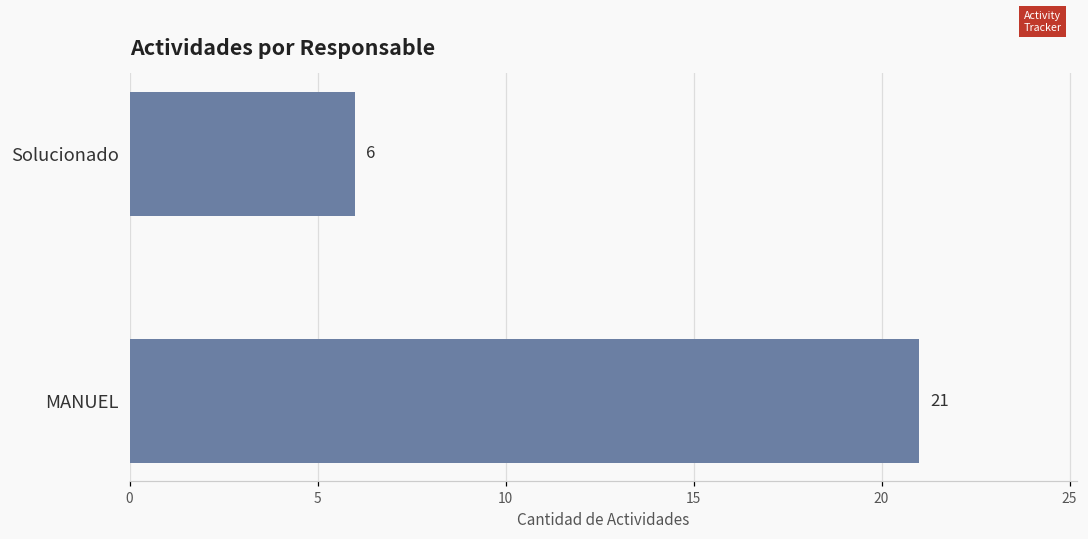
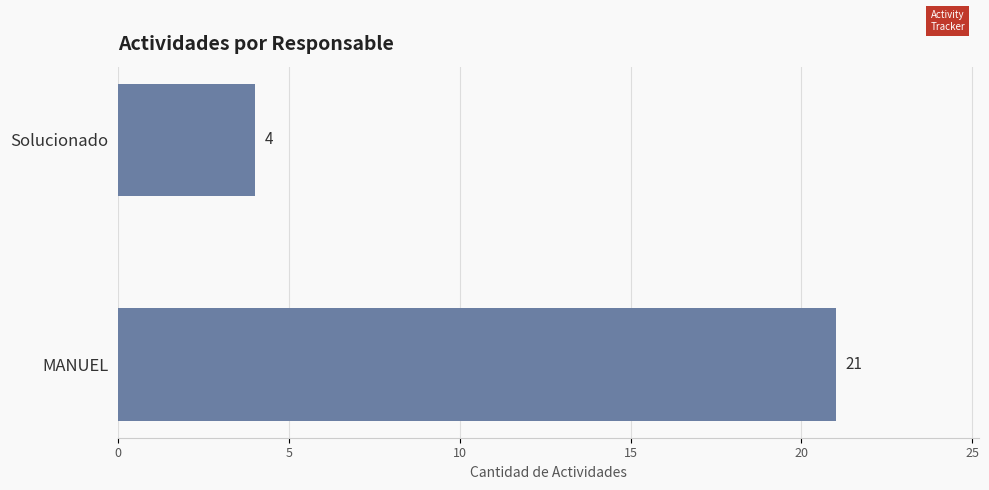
Solucionado: 6 -> 4
